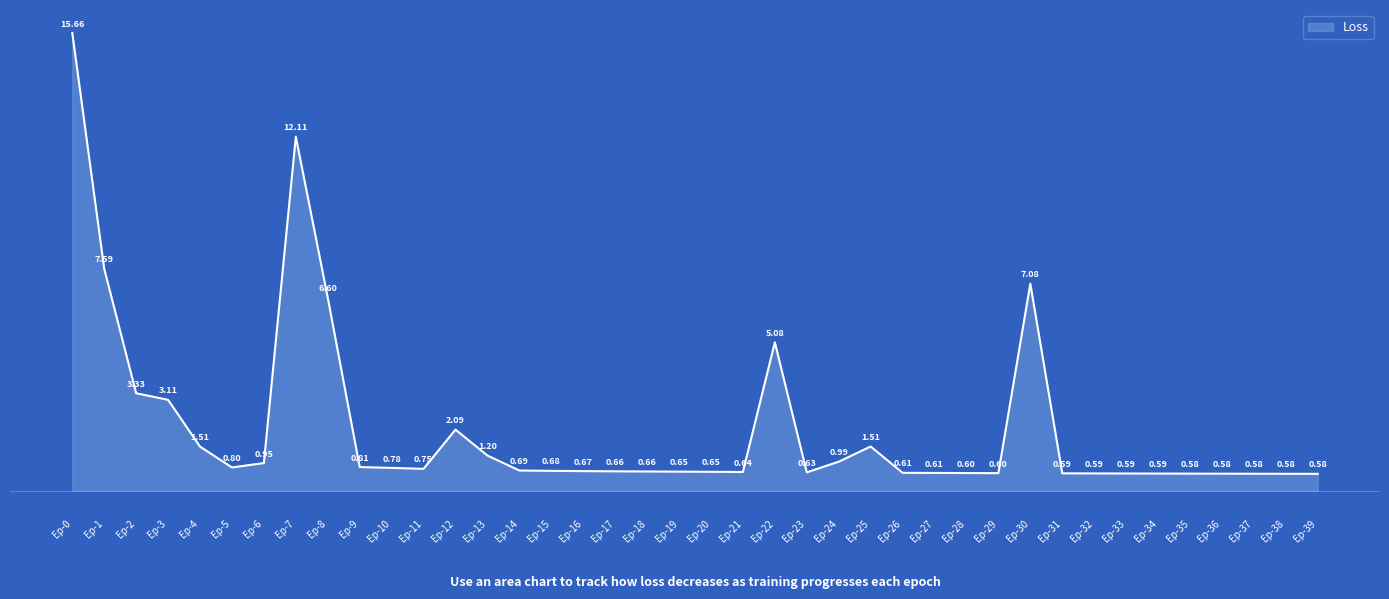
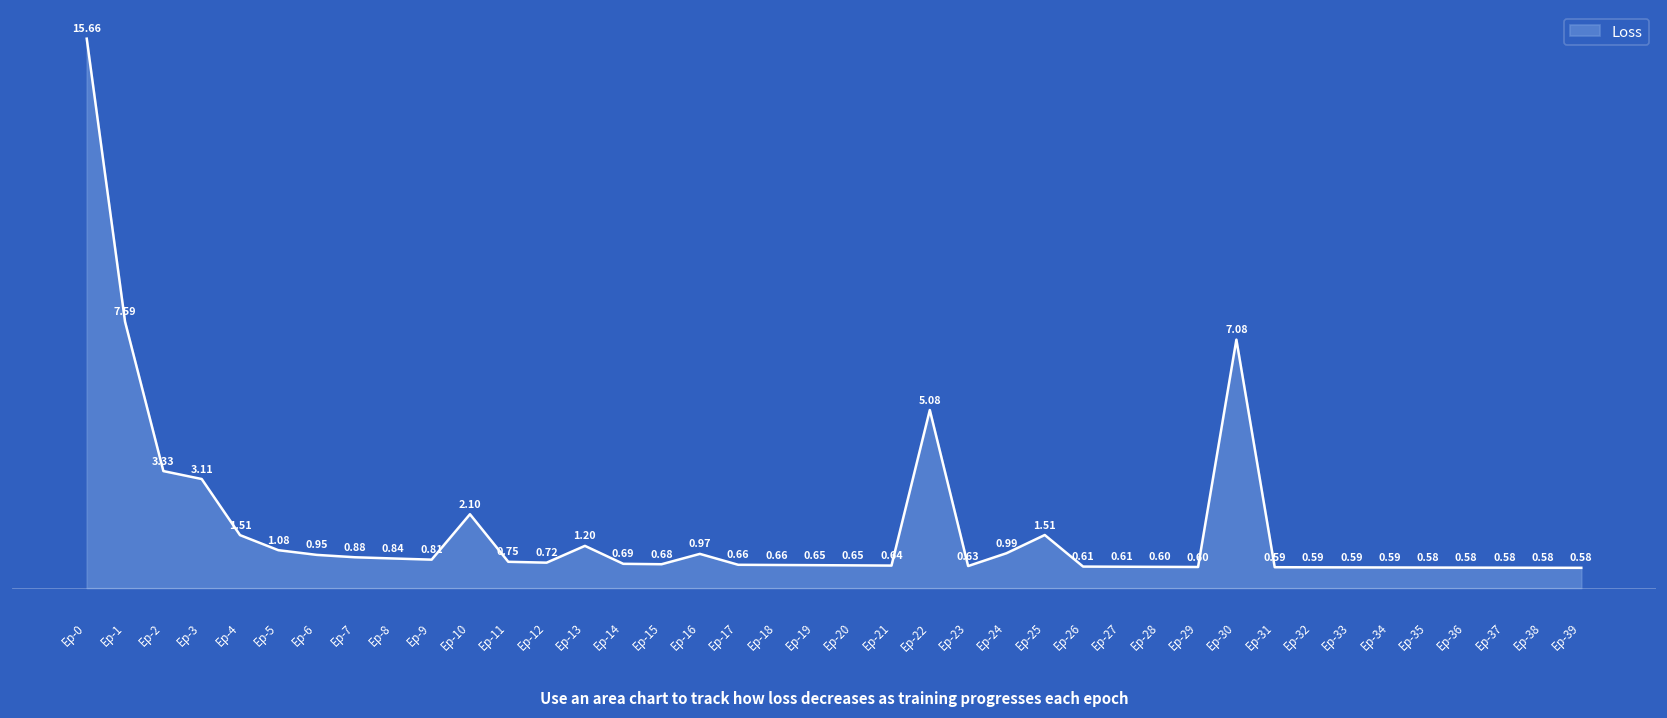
Ep-5: 0.80 -> 1.08
Ep-7: 12.11 -> 0.88
Ep-8: 6.60 -> 0.84
Ep-10: 0.78 -> 2.10
Ep-12: 2.09 -> 0.72
Ep-16: 0.67 -> 0.97
